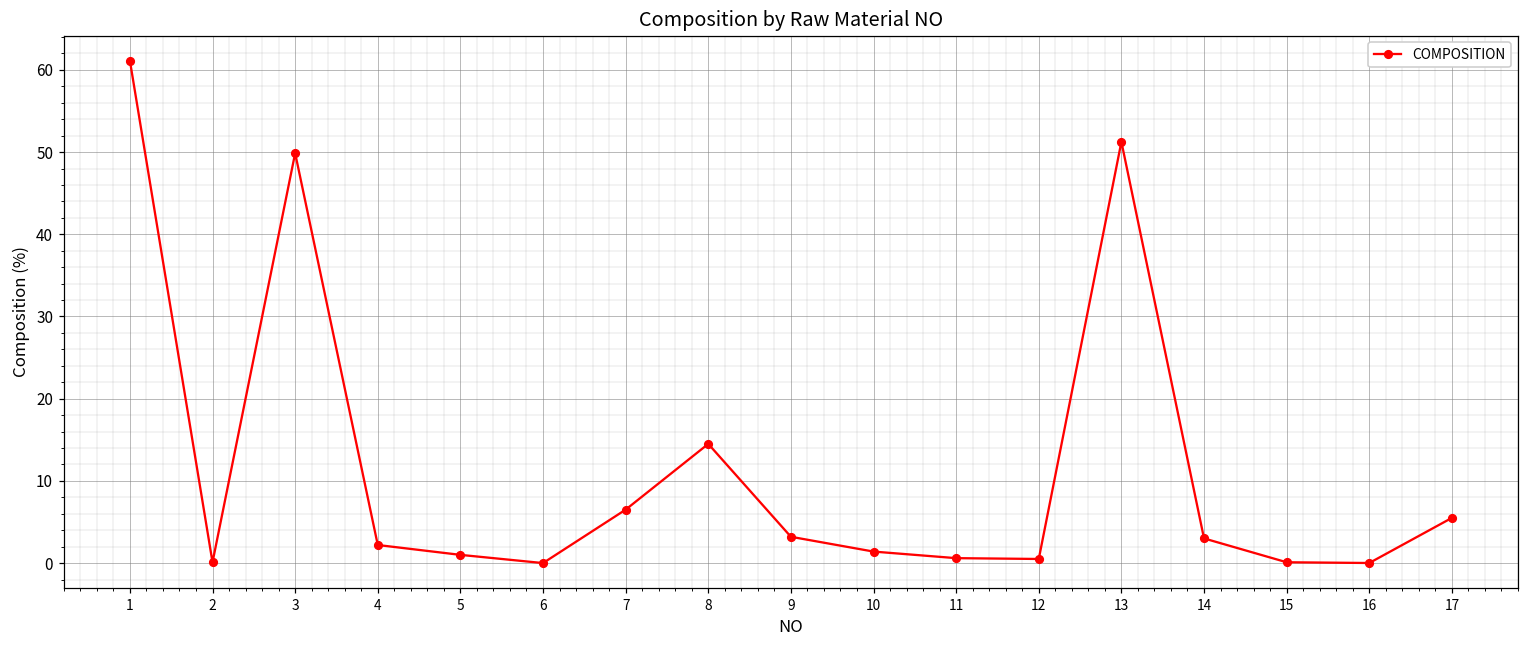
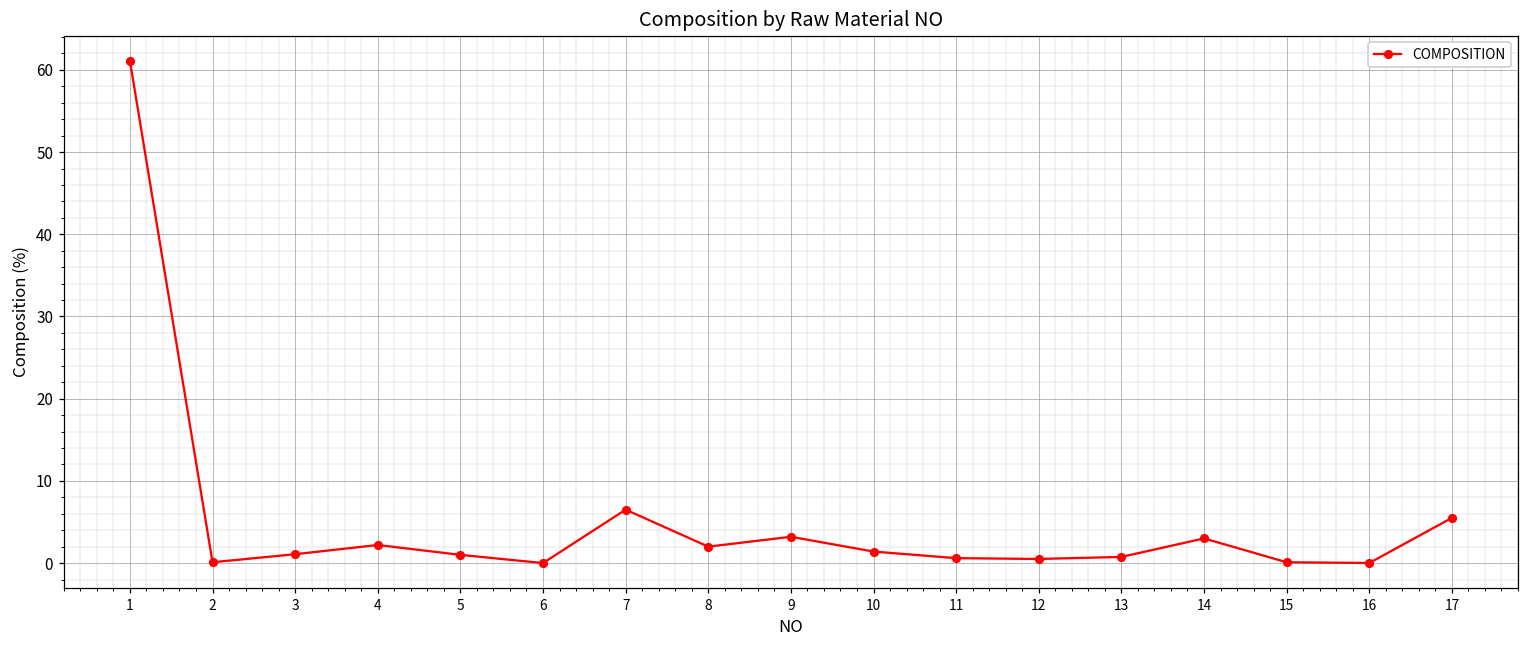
3: 50 -> 1
8: 15 -> 2
13: 51 -> 1
